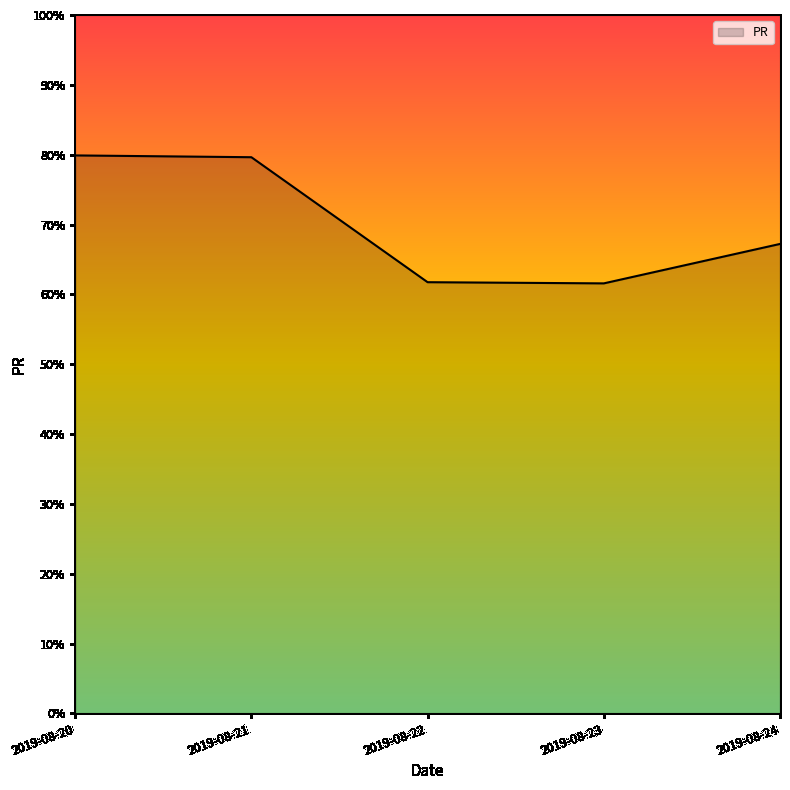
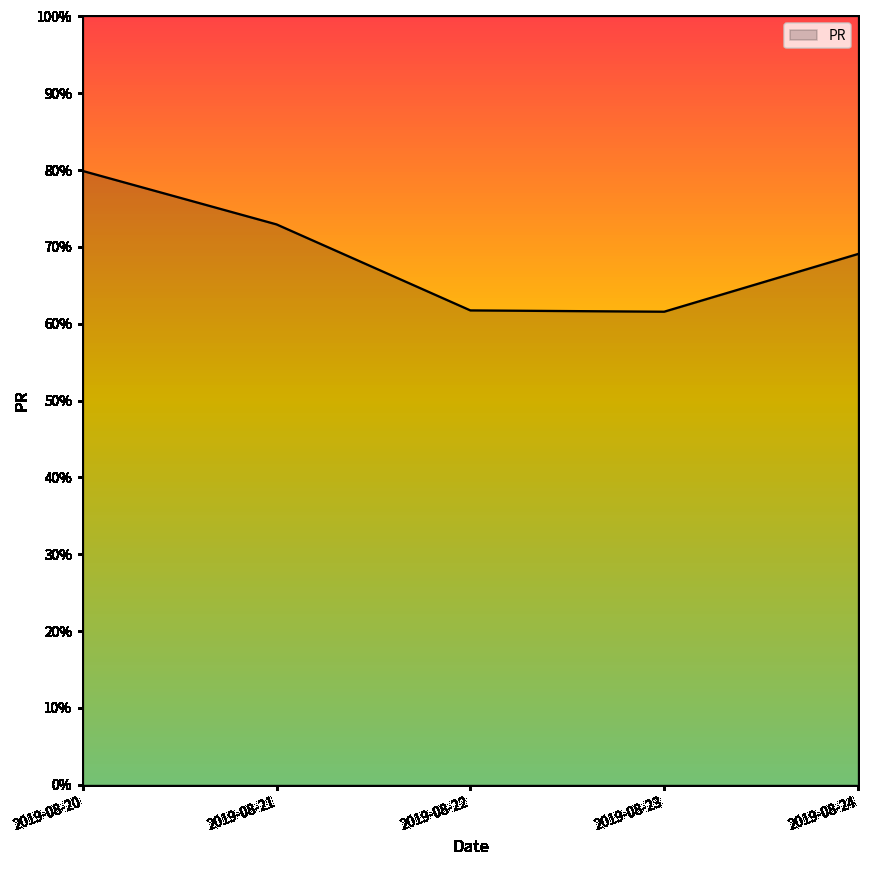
2019-08-21: 80% -> 73%
2019-08-24: 67% -> 69%
